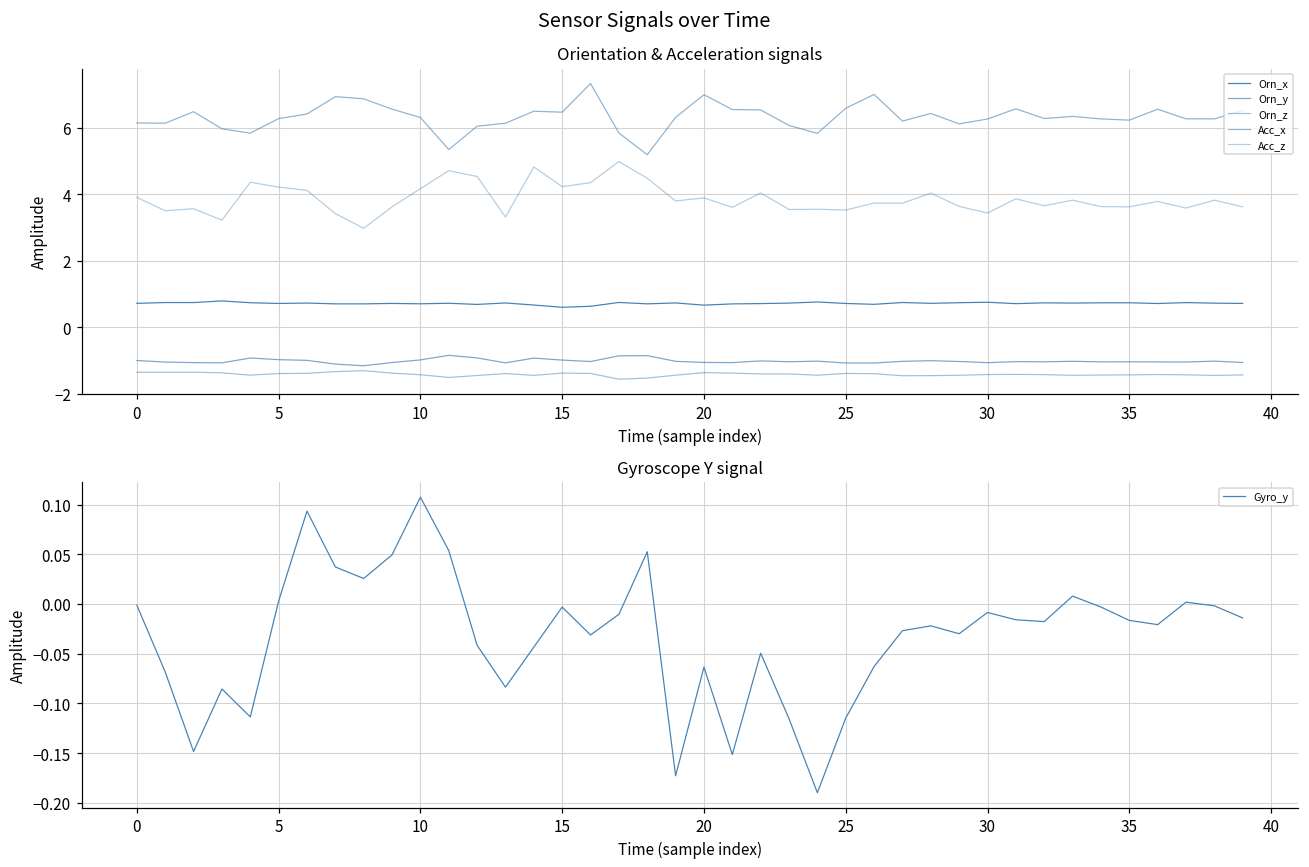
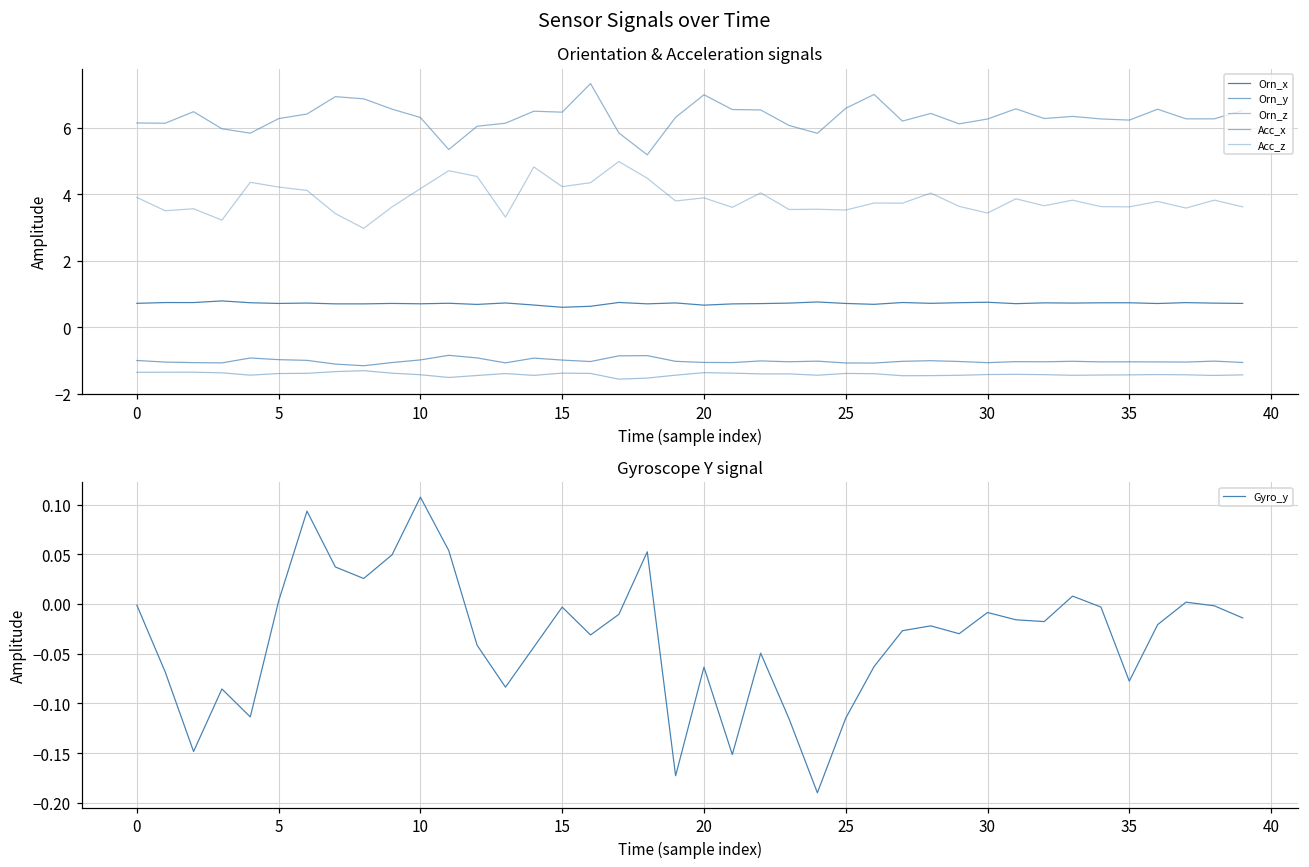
Gyroscope Y signal, 35: -0.02 -> -0.08
